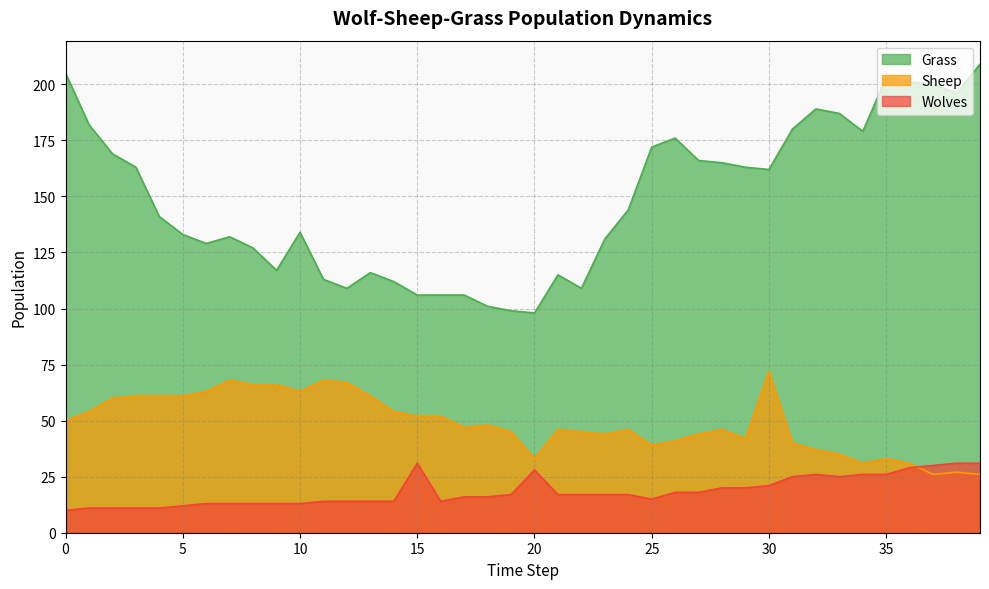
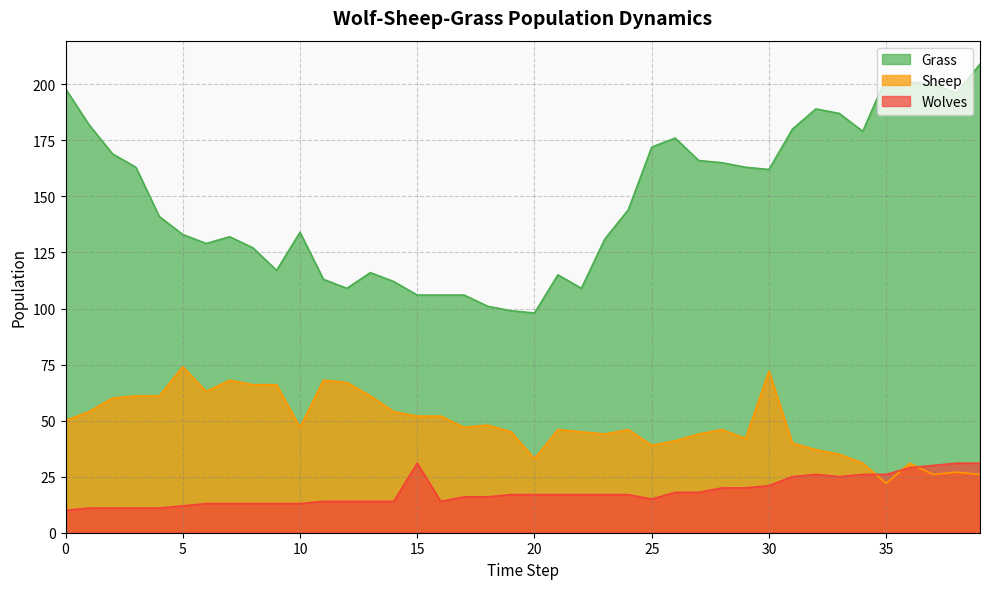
Grass, 0: 205 -> 198
Sheep, 5: 61 -> 74
Sheep, 10: 63 -> 47
Wolves, 20: 28 -> 17
Sheep, 35: 33 -> 22
